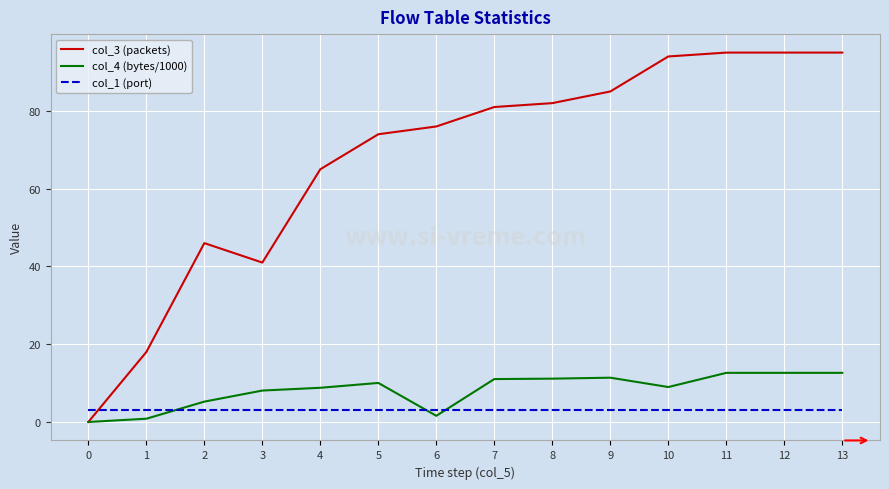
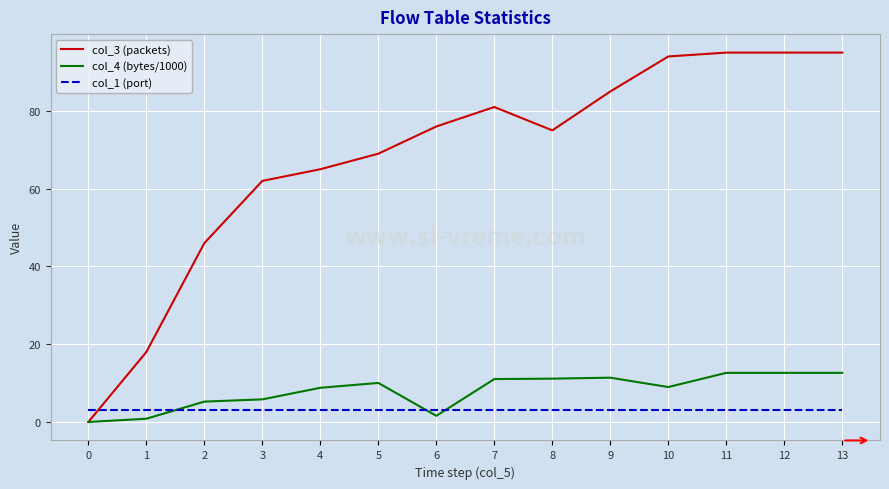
col_3 (packets), 3: 41 -> 62
col_4 (bytes/1000), 3: 8 -> 6
col_3 (packets), 5: 74 -> 69
col_3 (packets), 8: 82 -> 75
